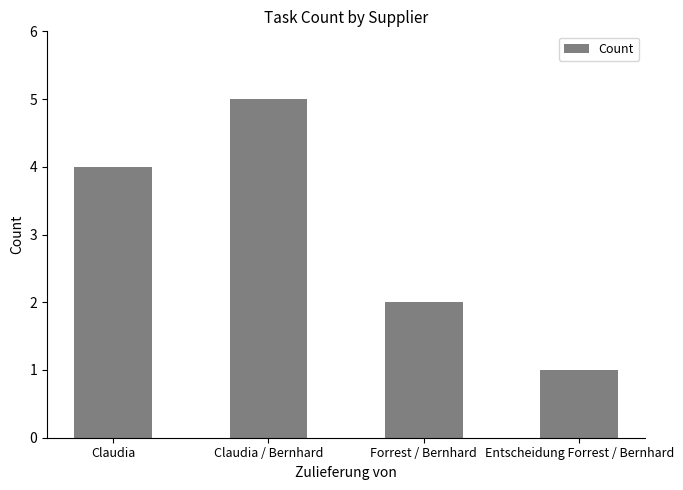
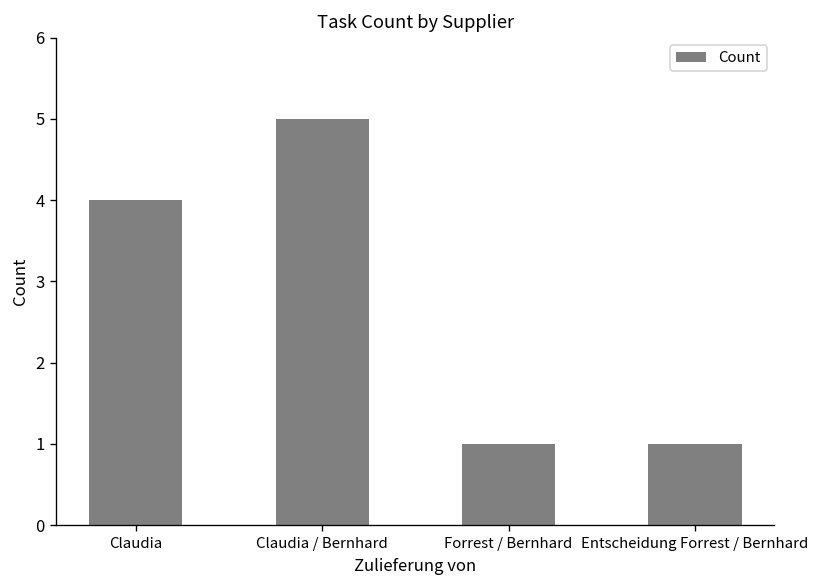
Forrest / Bernhard: 2 -> 1
